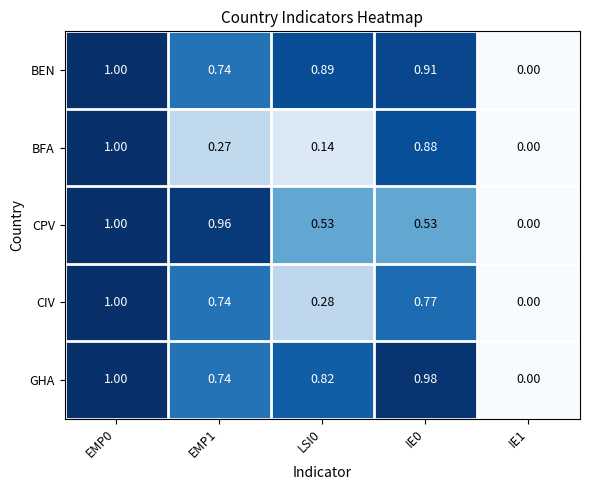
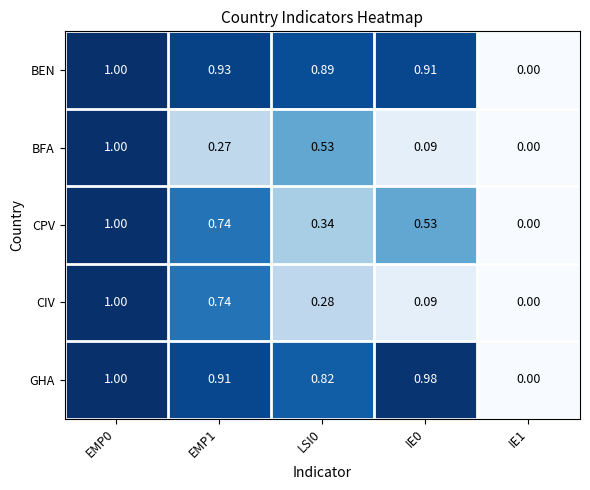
BEN, EMP1: 0.74 -> 0.93
BFA, LSI0: 0.14 -> 0.53
BFA, IE0: 0.88 -> 0.09
CPV, EMP1: 0.96 -> 0.74
CPV, LSI0: 0.53 -> 0.34
CIV, IE0: 0.77 -> 0.09
GHA, EMP1: 0.74 -> 0.91
